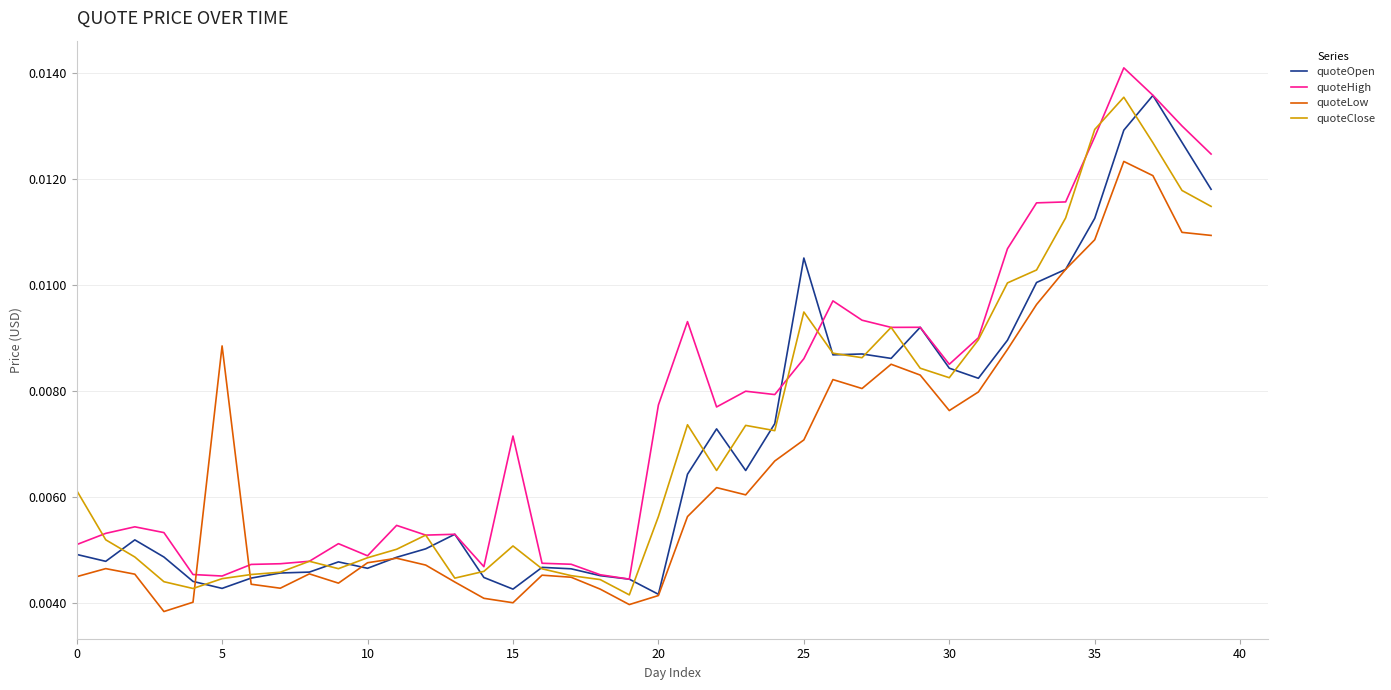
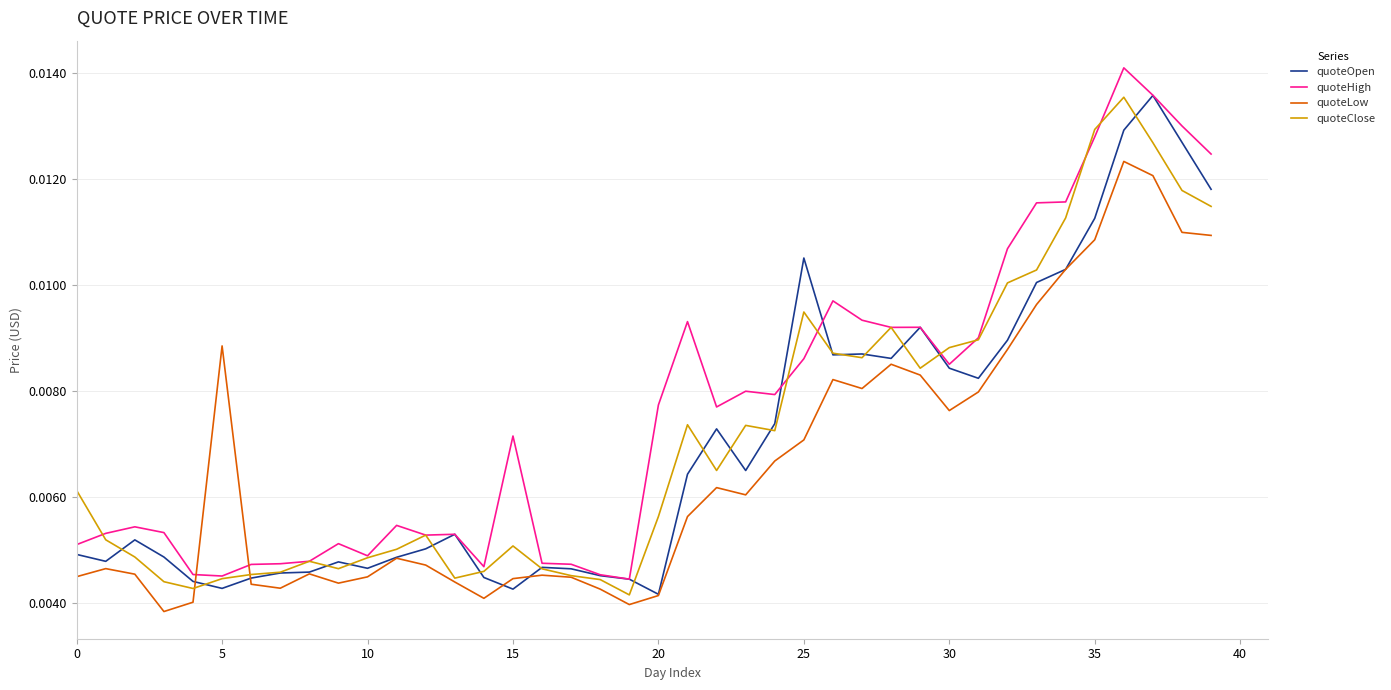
quoteLow, 10: 0.0048 -> 0.0045
quoteLow, 15: 0.0040 -> 0.0045
quoteClose, 30: 0.0083 -> 0.0088
